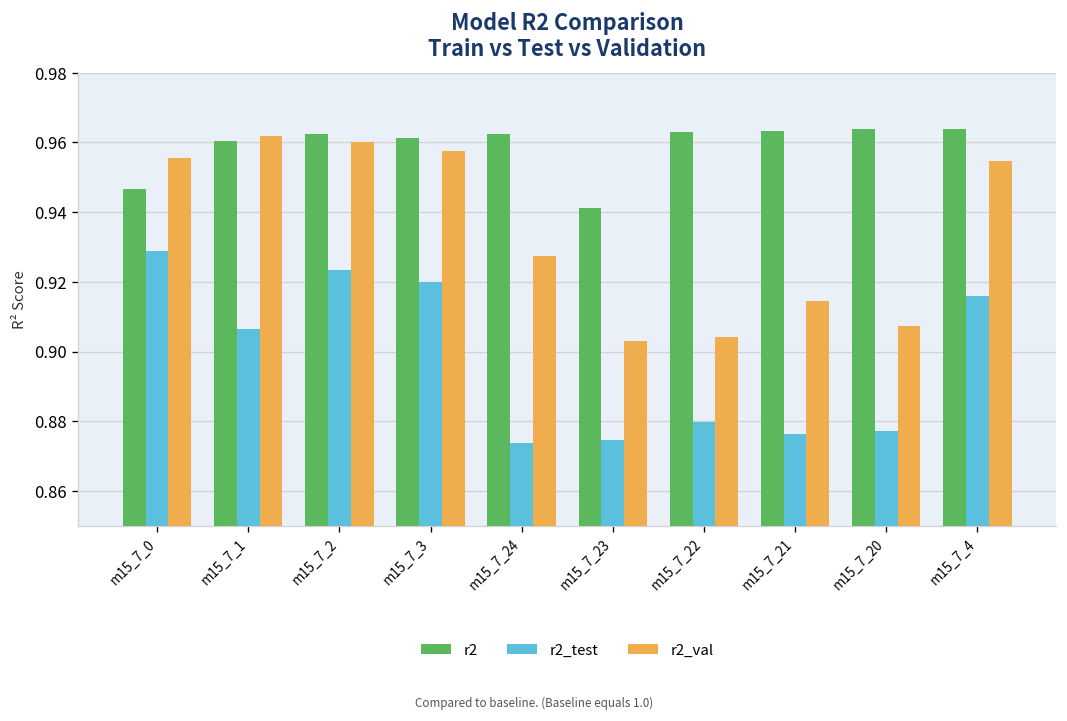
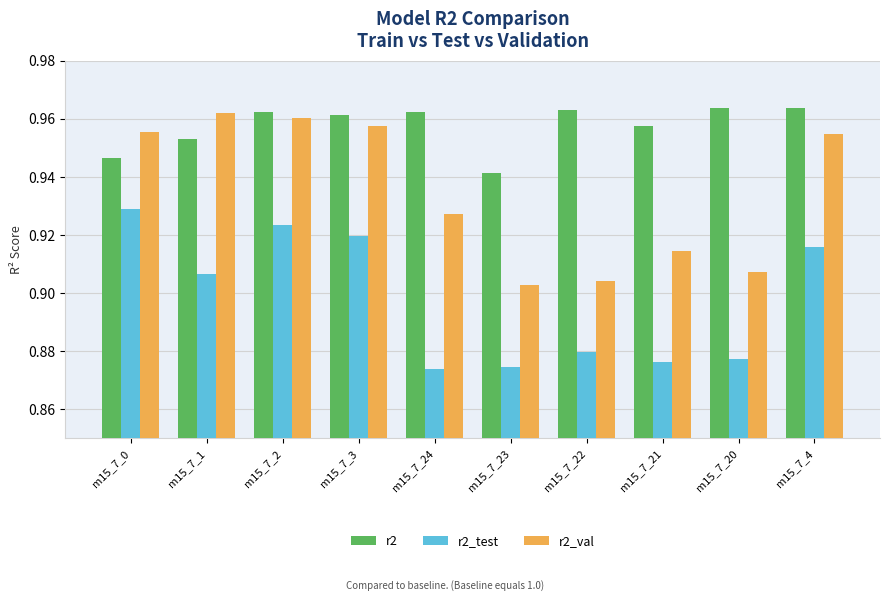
r2, m15_7_1: 0.960 -> 0.953
r2, m15_7_21: 0.963 -> 0.958
